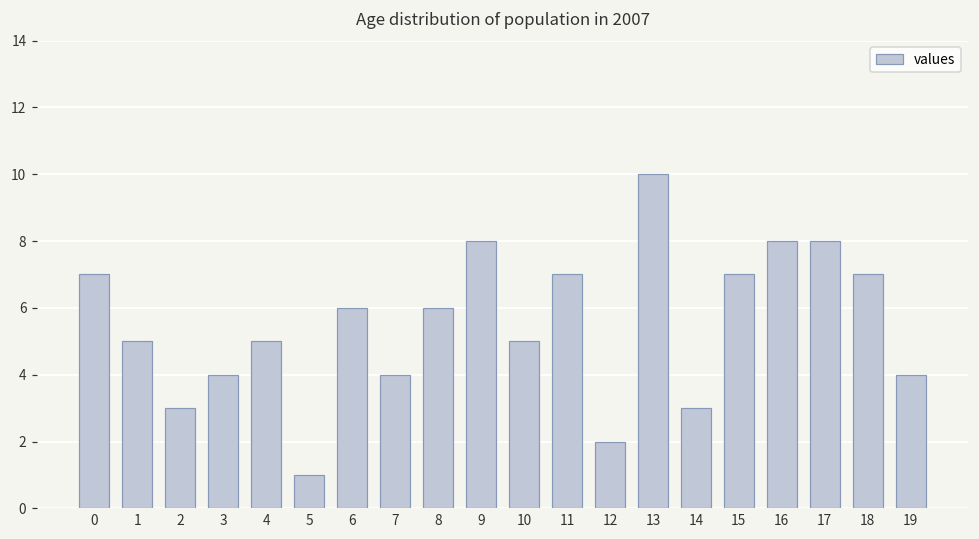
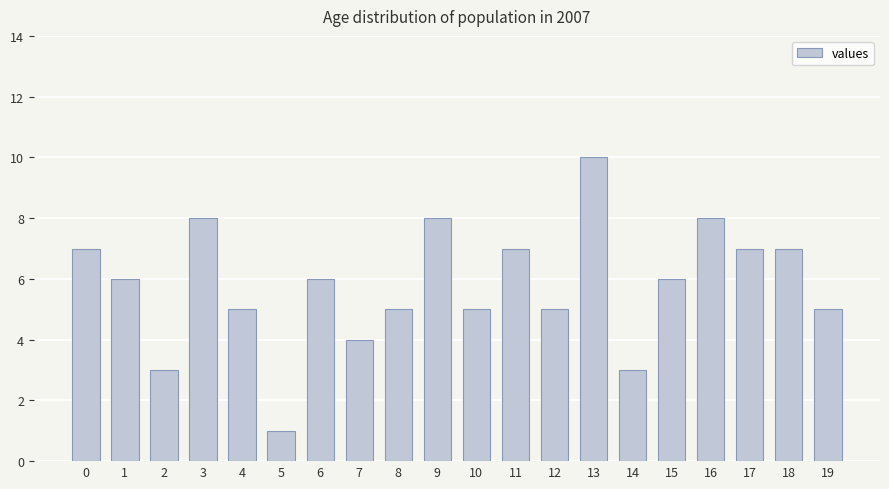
1: 5 -> 6
3: 4 -> 8
8: 6 -> 5
12: 2 -> 5
15: 7 -> 6
17: 8 -> 7
19: 4 -> 5
